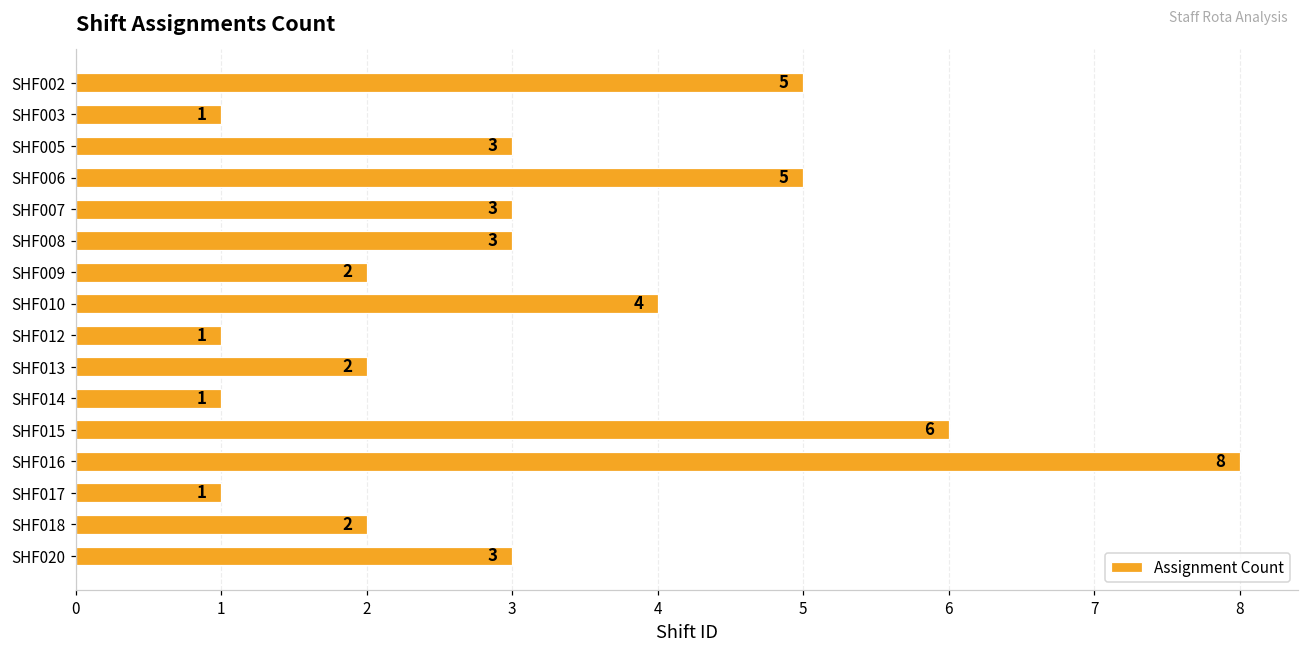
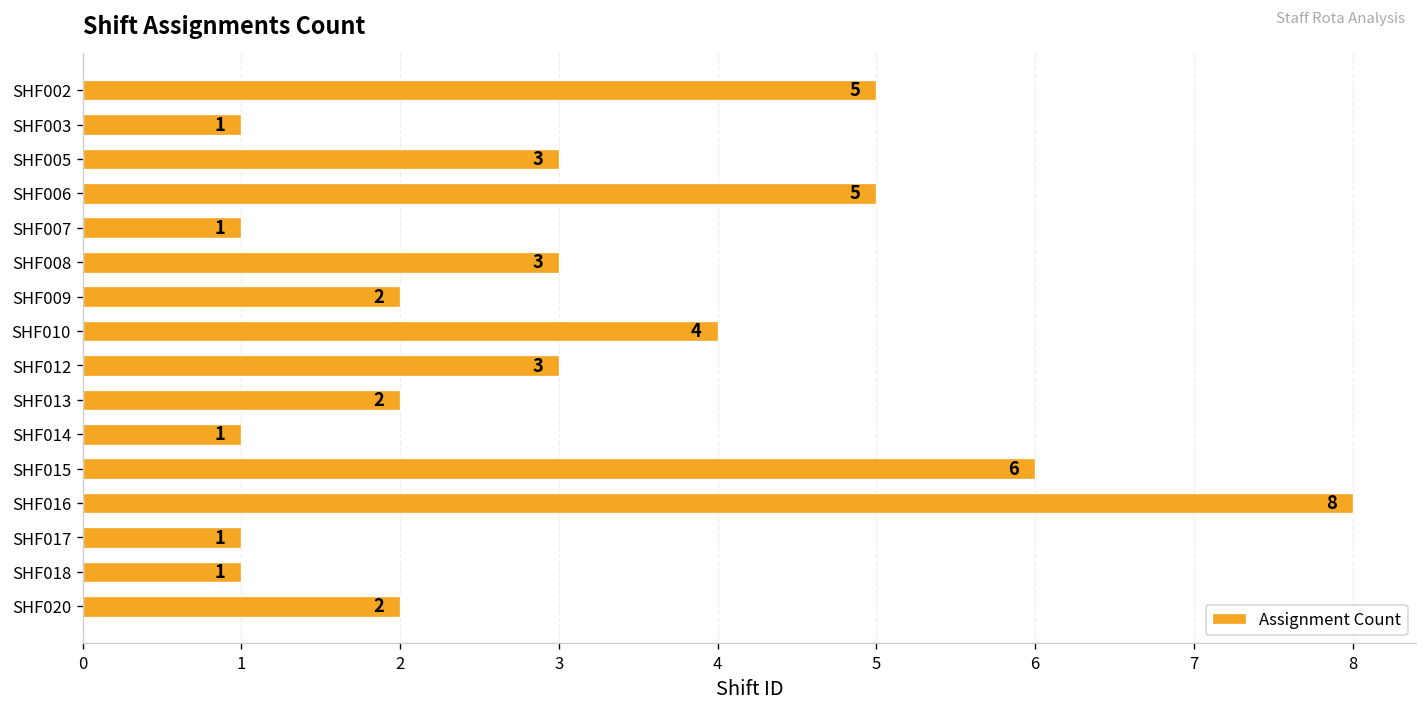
SHF007: 3 -> 1
SHF012: 1 -> 3
SHF018: 2 -> 1
SHF020: 3 -> 2
